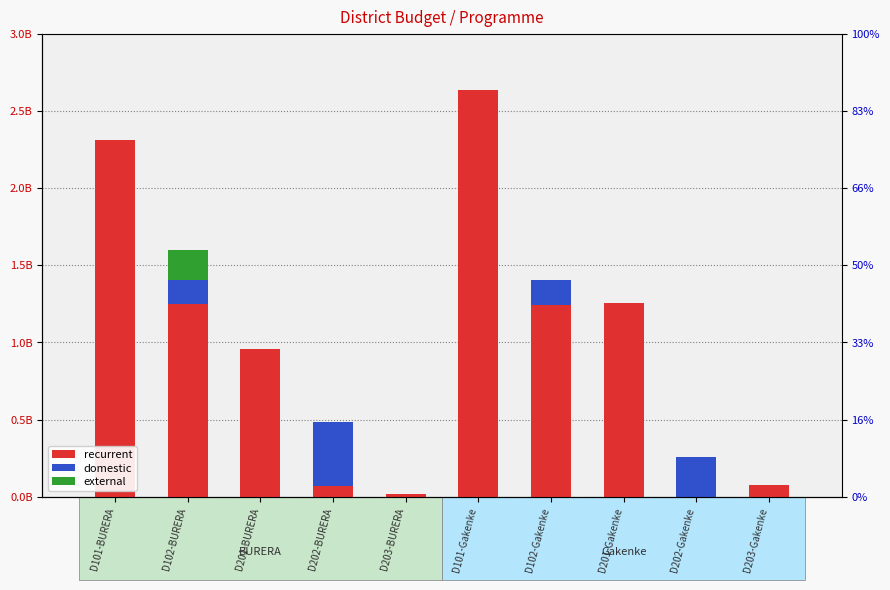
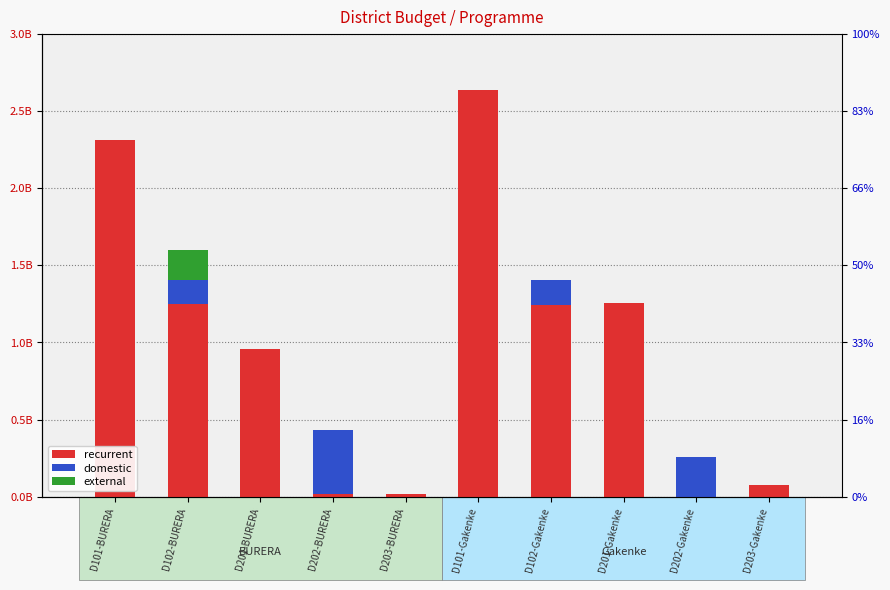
recurrent, D202-BURERA: 70000000 -> 10000000
